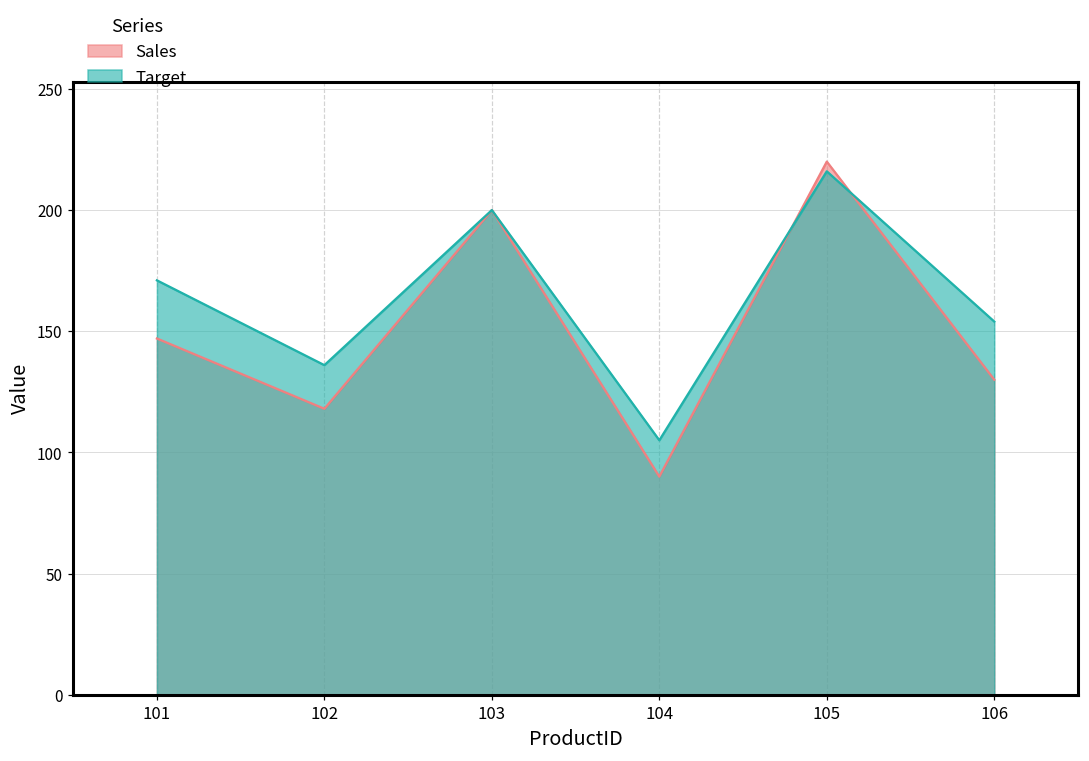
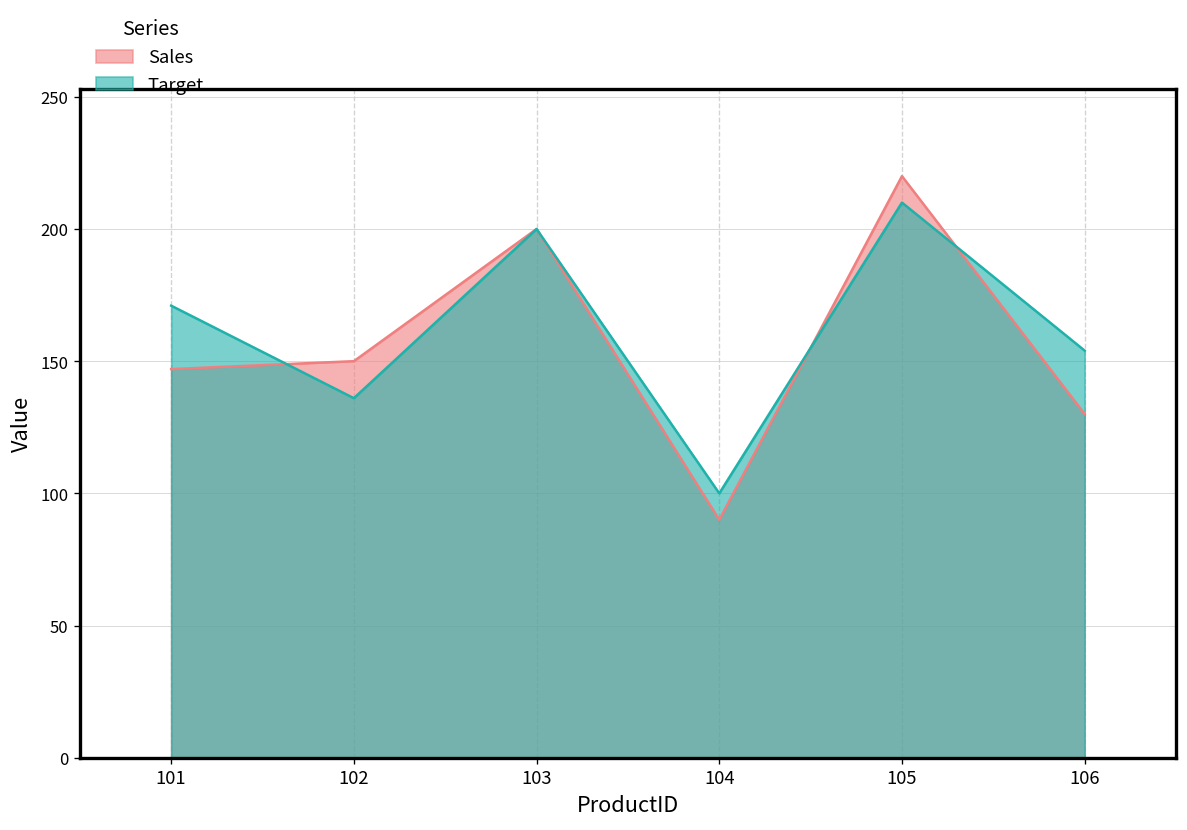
Sales, 102: 118 -> 150
Target, 104: 105 -> 100
Target, 105: 216 -> 210
